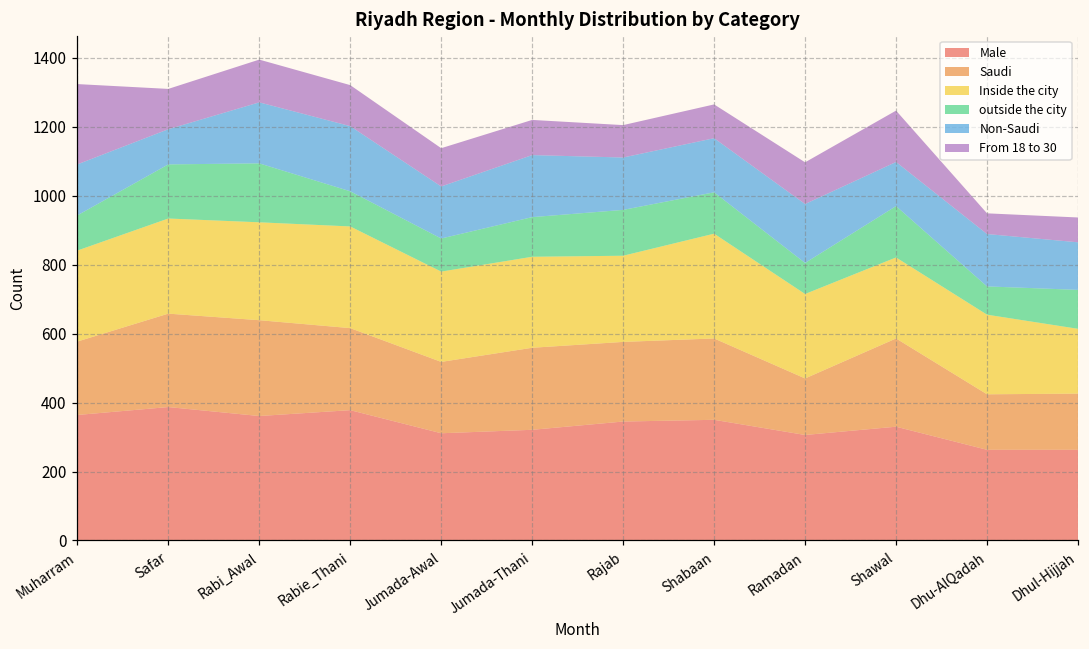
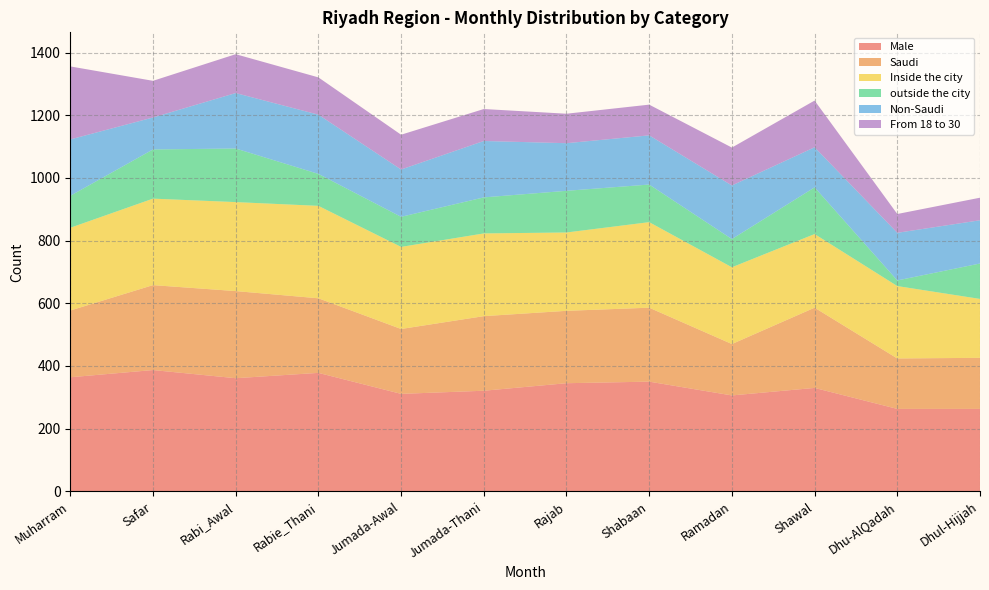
Non-Saudi, Muharram: 150 -> 180
Inside the city, Shabaan: 300 -> 270
outside the city, Dhu-AlQadah: 80 -> 20
